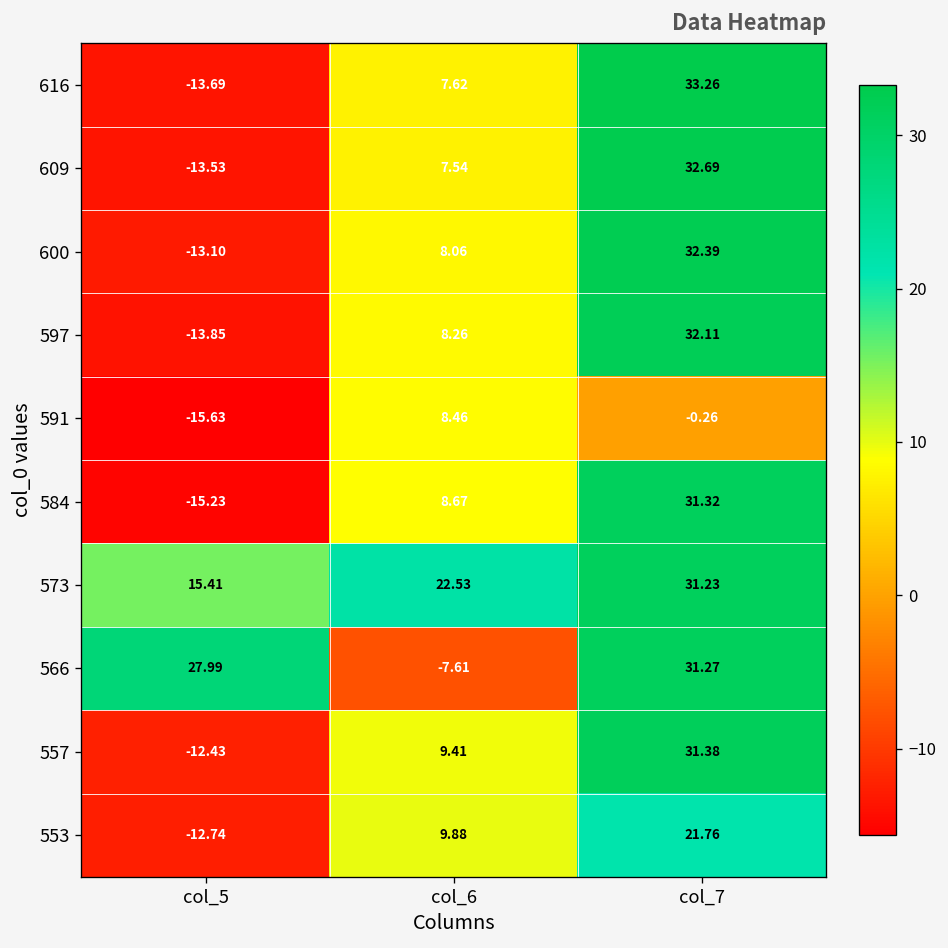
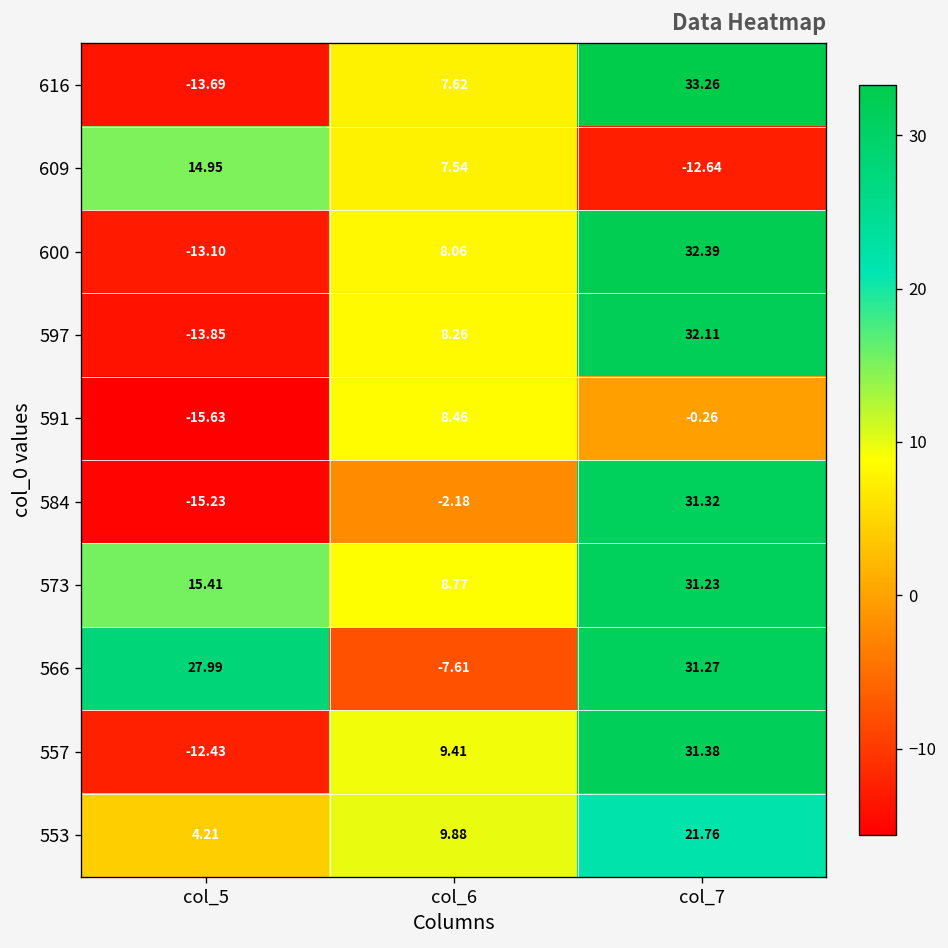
609, col_5: -13.53 -> 14.95
609, col_7: 32.69 -> -12.64
584, col_6: 8.67 -> -2.18
573, col_6: 22.53 -> 8.77
553, col_5: -12.74 -> 4.21
